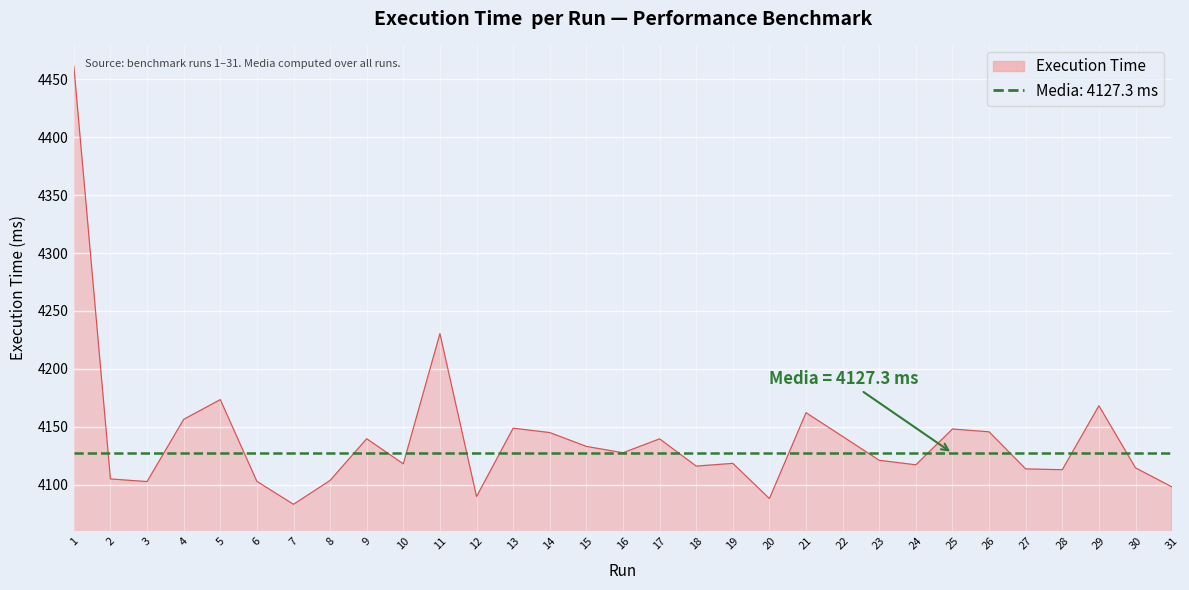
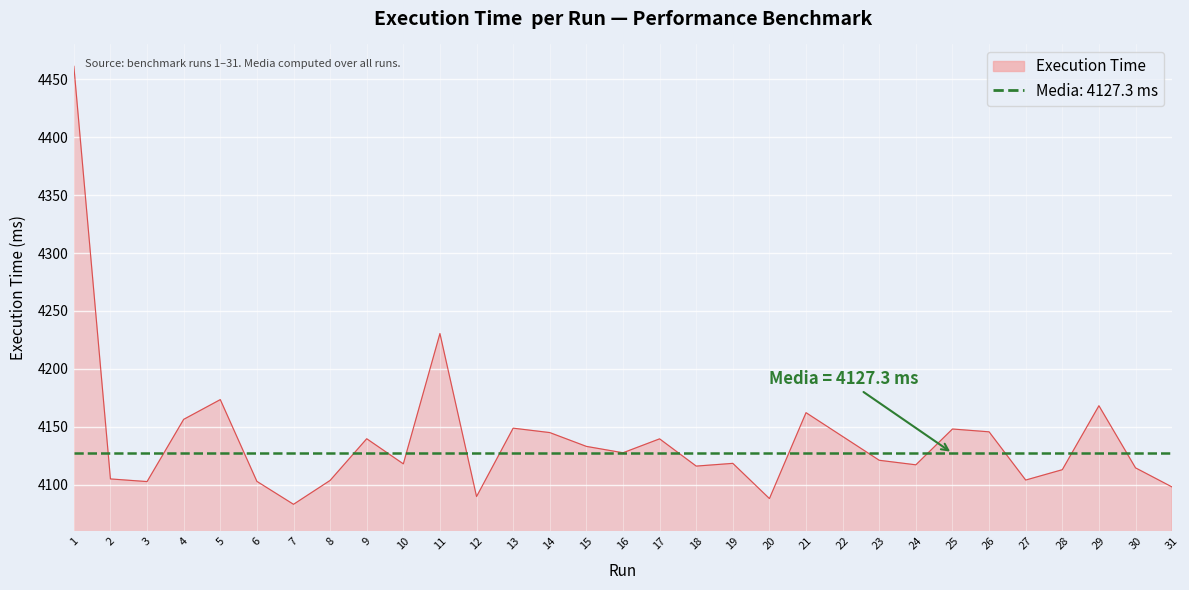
27: 4114 -> 4104
